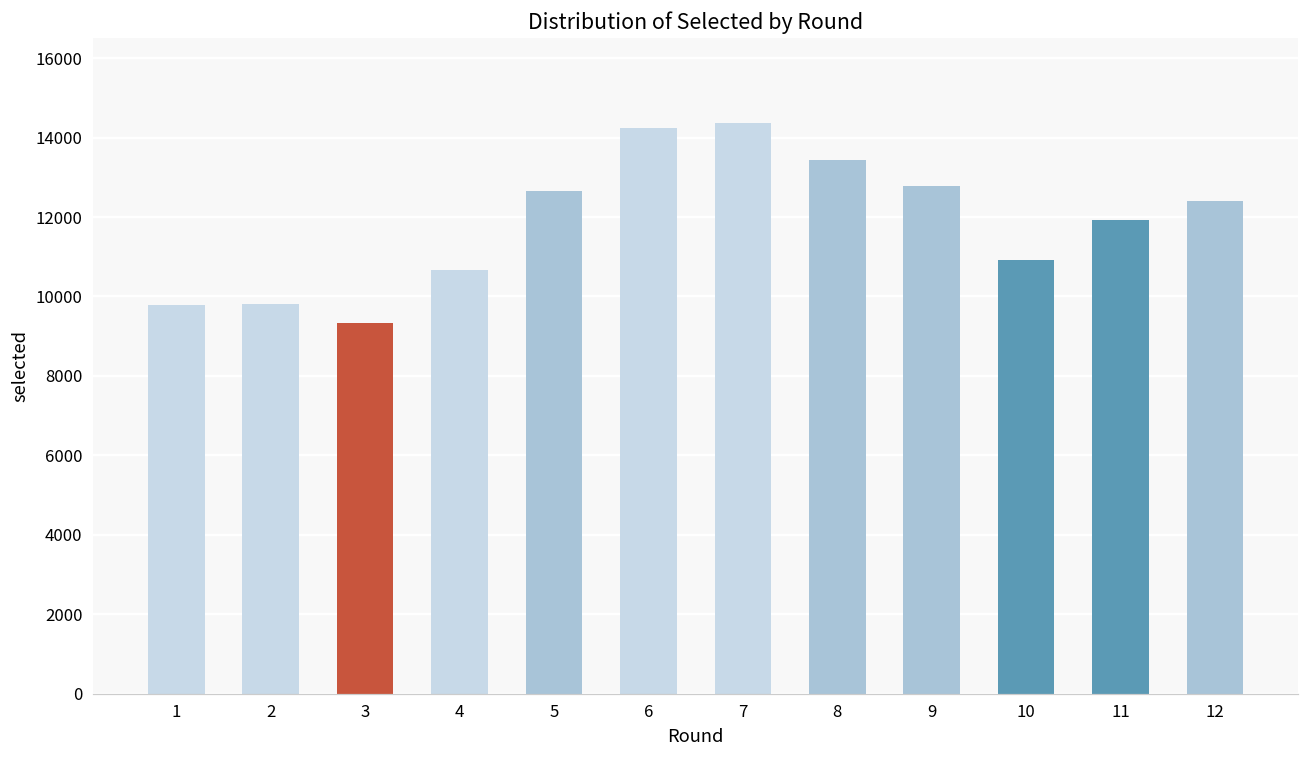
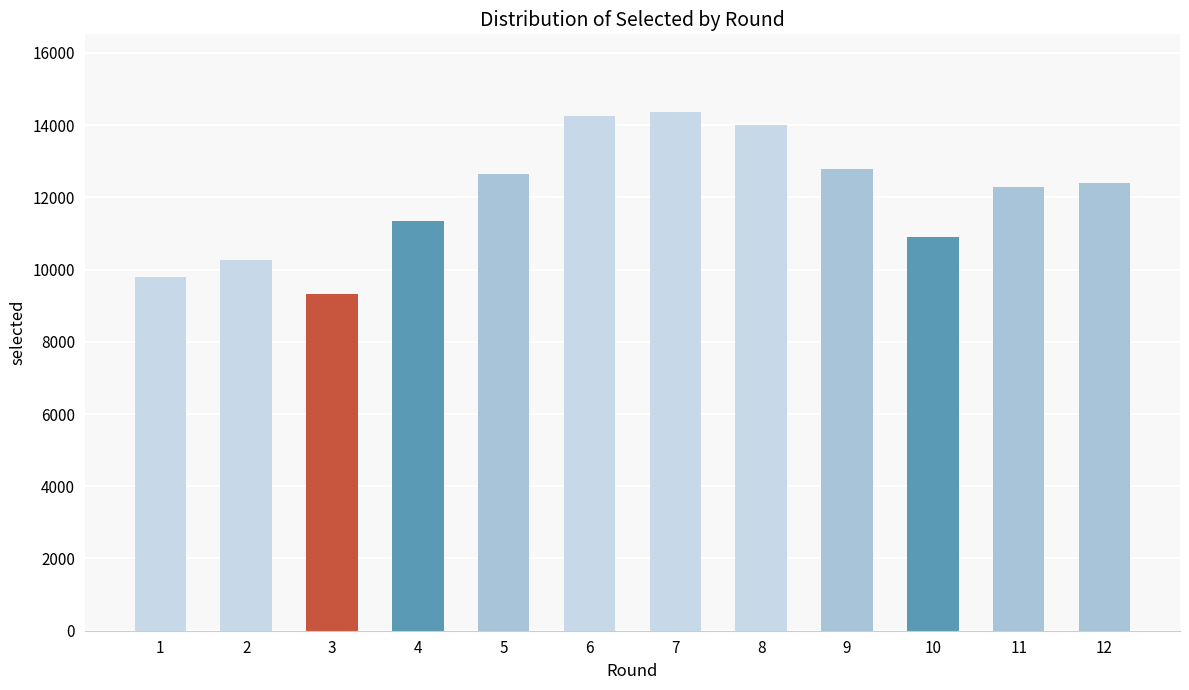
2: 9800 -> 10300
4: 10700 -> 11400
8: 13400 -> 14000
11: 11900 -> 12300
